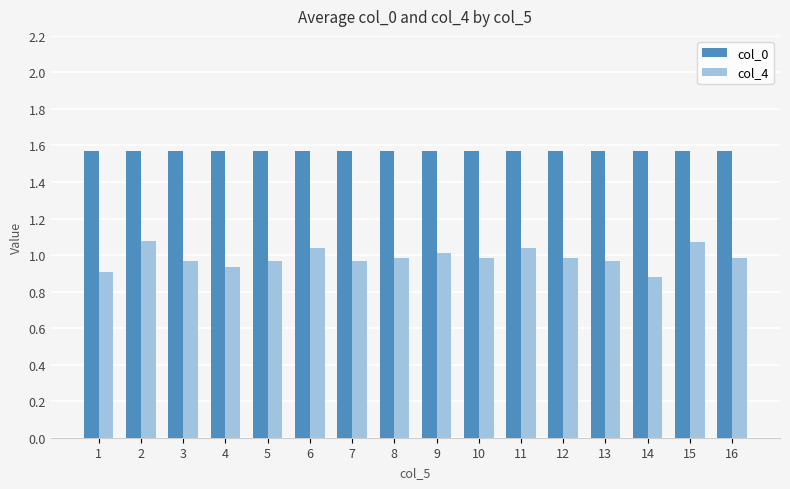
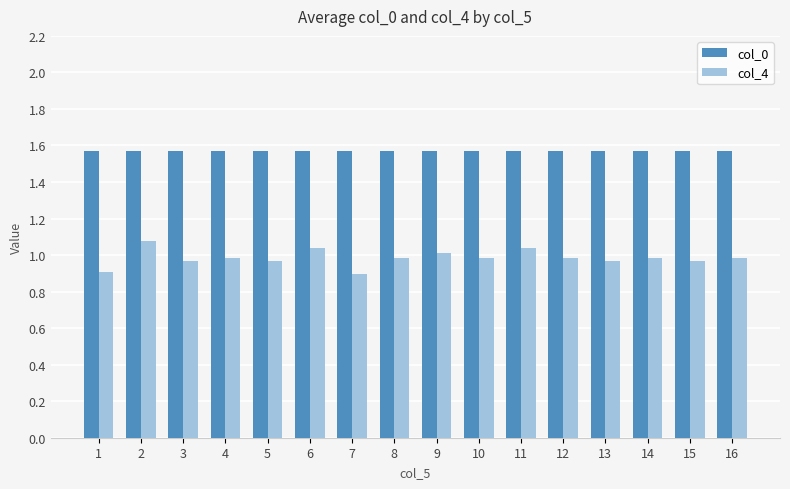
col_4, 4: 0.93 -> 0.98
col_4, 7: 0.97 -> 0.89
col_4, 14: 0.88 -> 0.98
col_4, 15: 1.07 -> 0.97
